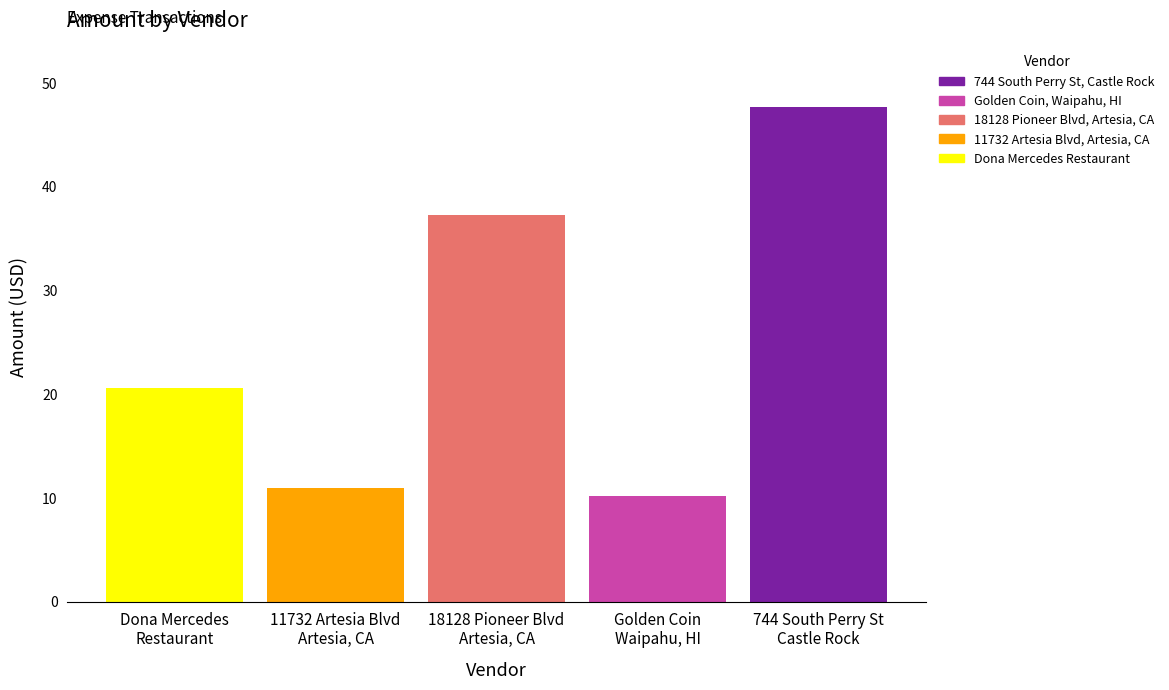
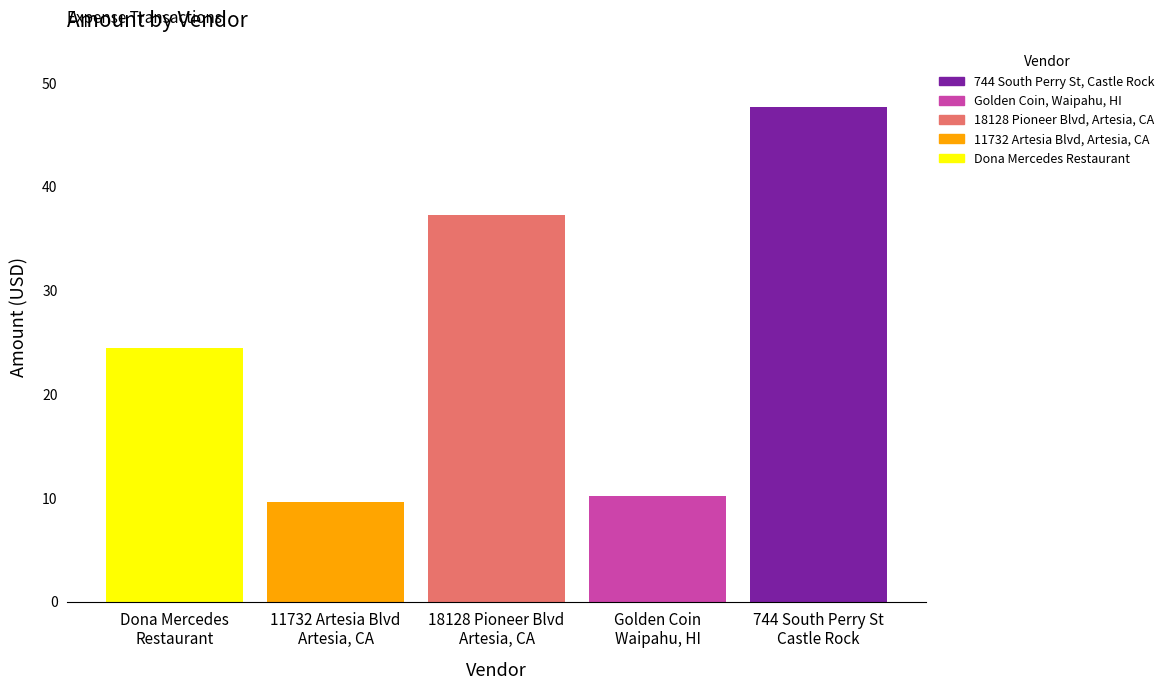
Dona Mercedes Restaurant: 20.7 -> 24.5
11732 Artesia Blvd Artesia, CA: 11.0 -> 9.6
